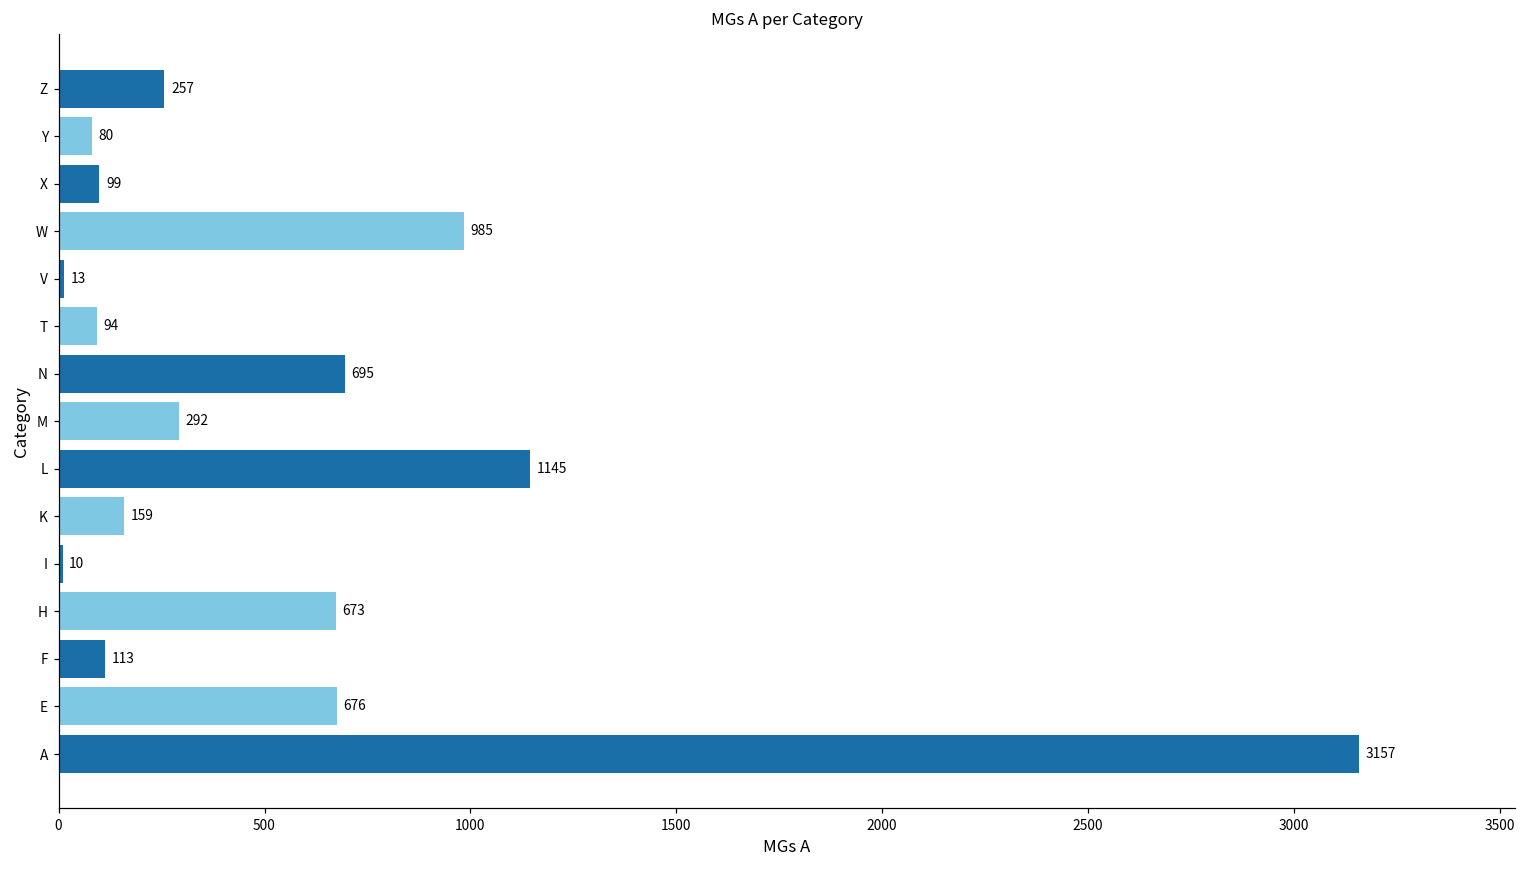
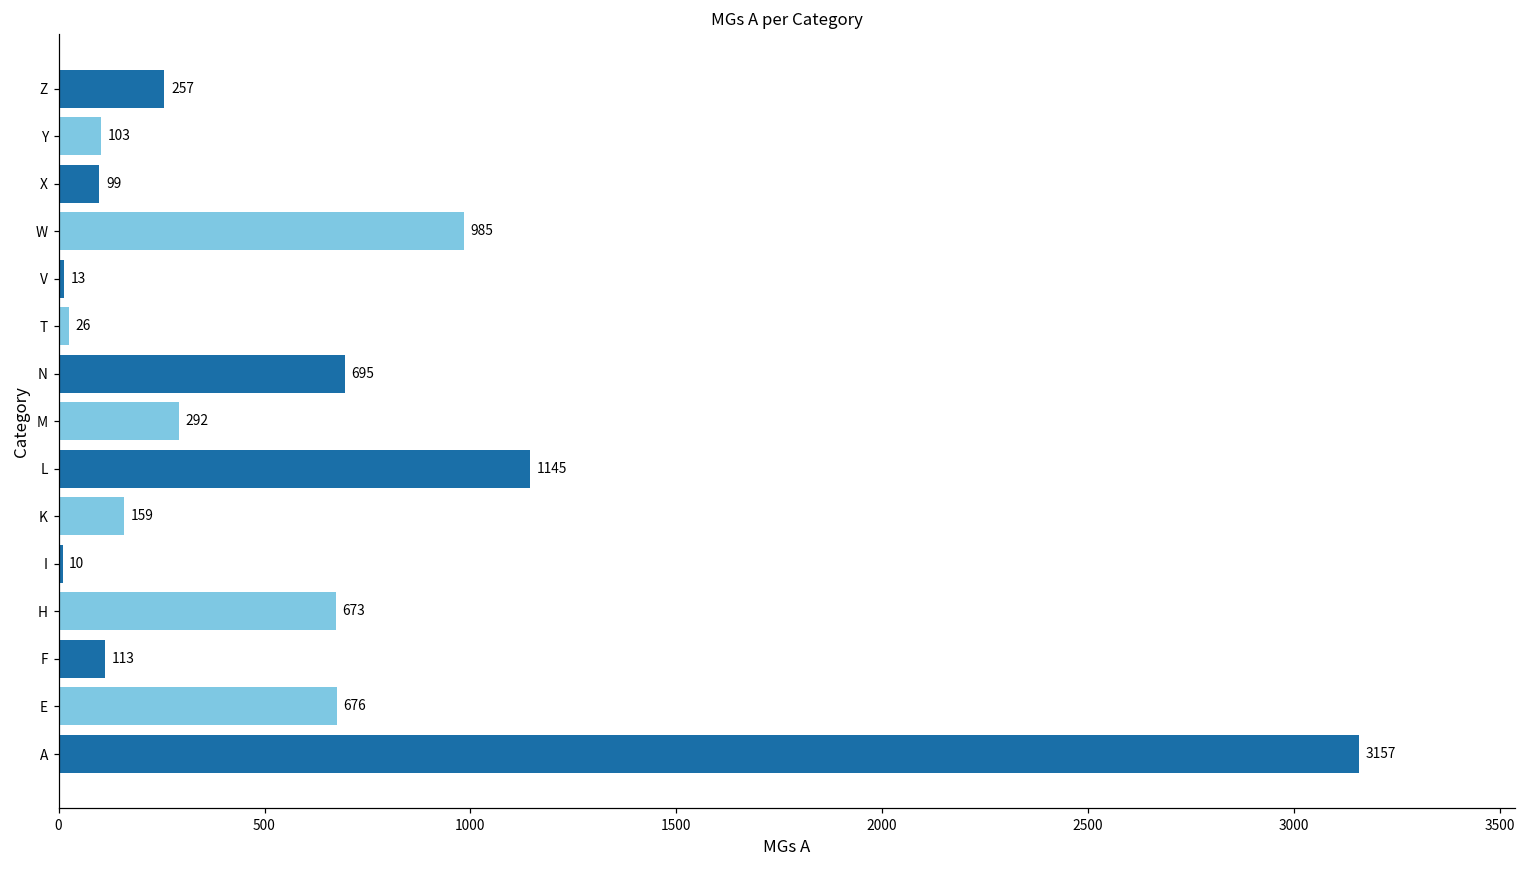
Y: 80 -> 103
T: 94 -> 26
